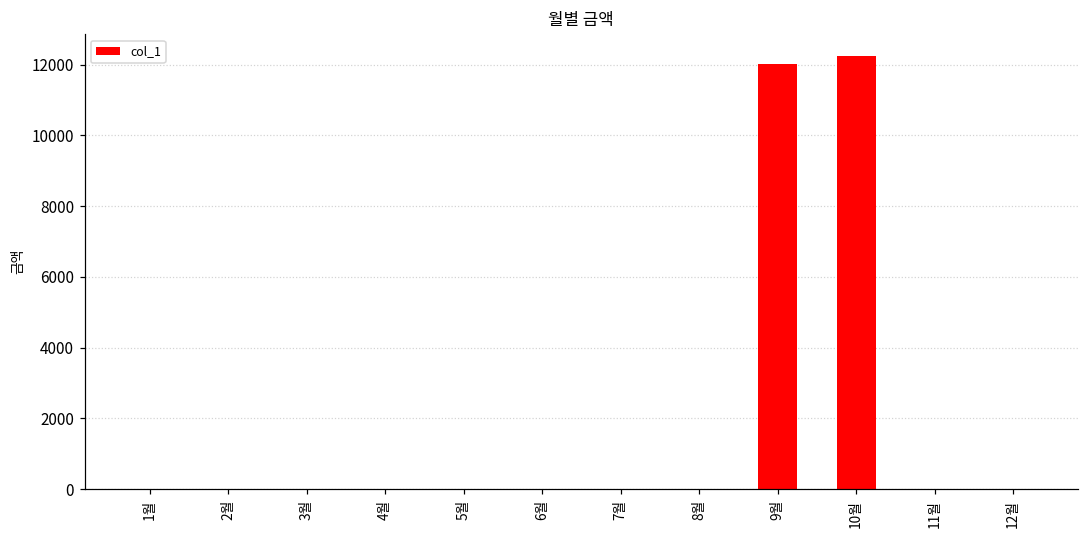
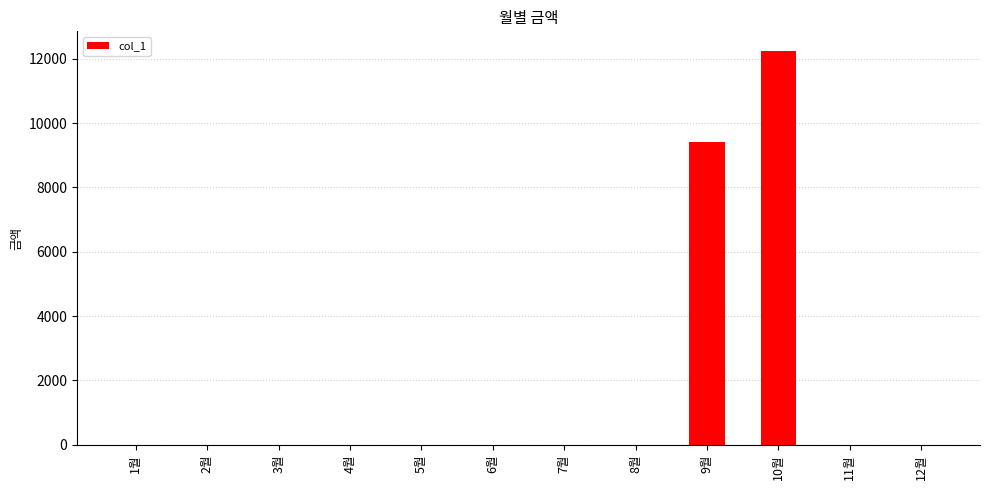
9월: 12000 -> 9400
